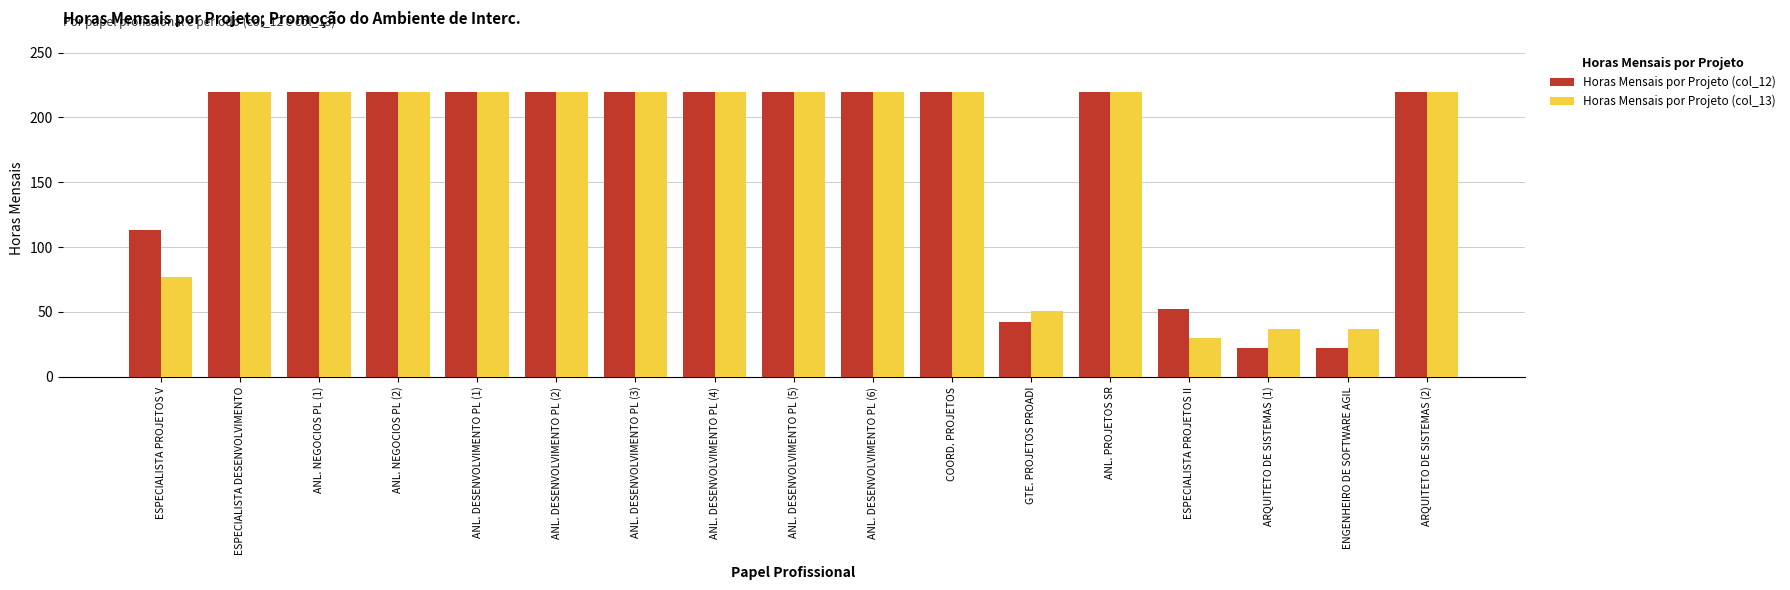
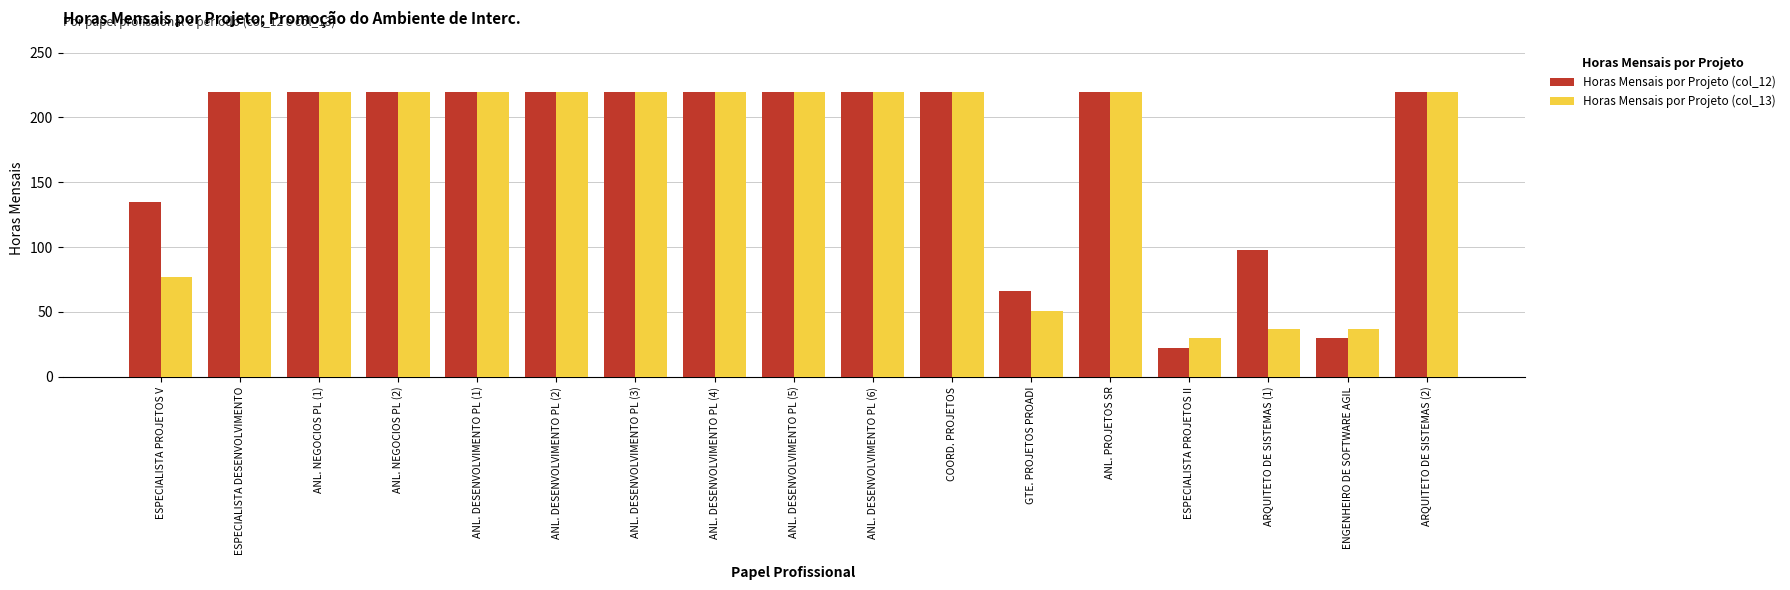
Horas Mensais por Projeto (col_12), ESPECIALISTA PROJETOS V: 113 -> 135
Horas Mensais por Projeto (col_12), GTE. PROJETOS PROADI: 42 -> 66
Horas Mensais por Projeto (col_12), ESPECIALISTA PROJETOS II: 52 -> 22
Horas Mensais por Projeto (col_12), ARQUITETO DE SISTEMAS (1): 22 -> 98
Horas Mensais por Projeto (col_12), ENGENHEIRO DE SOFTWARE AGIL: 22 -> 30
